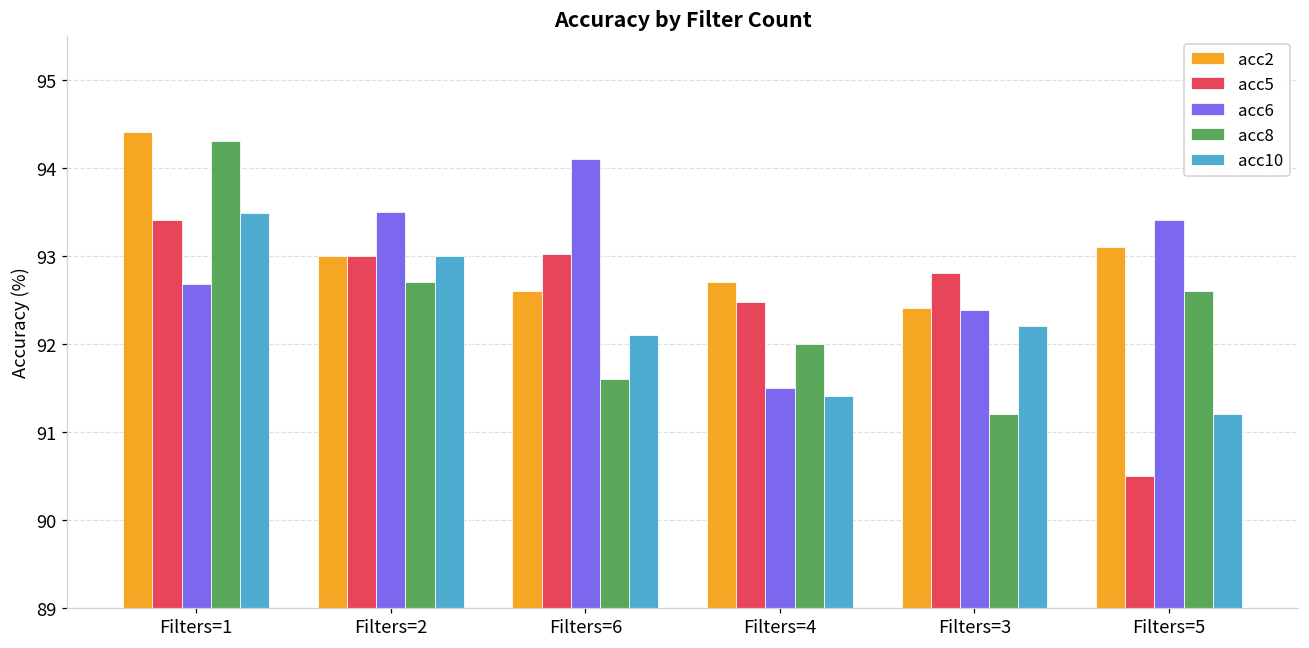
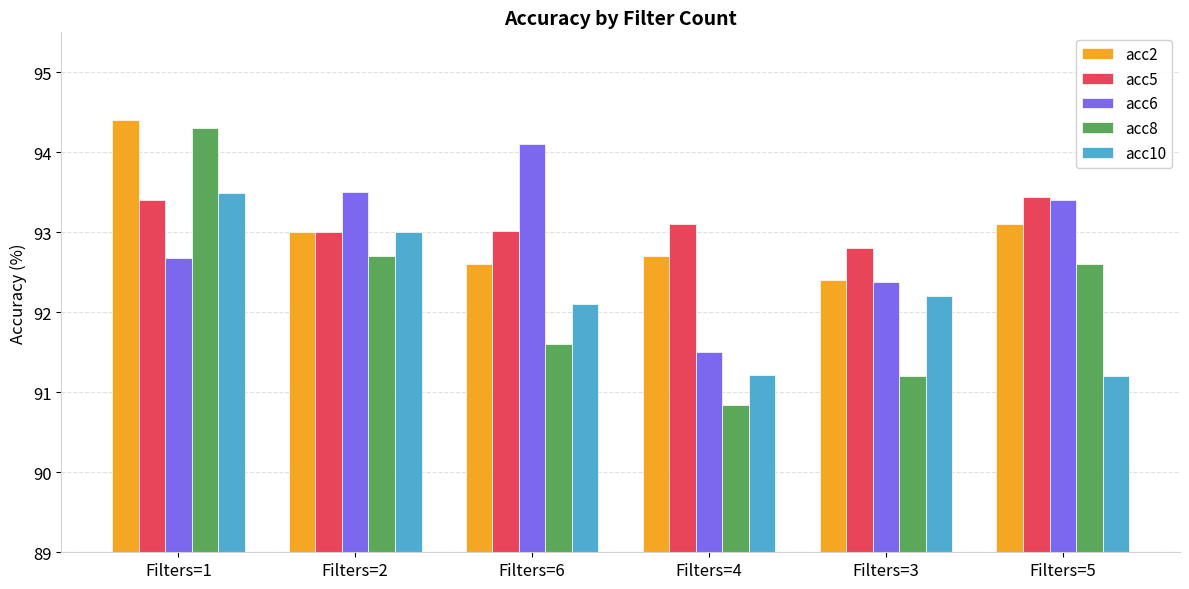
acc5, Filters=4: 92.5 -> 93.1
acc8, Filters=4: 92.0 -> 90.8
acc10, Filters=4: 91.4 -> 91.2
acc5, Filters=5: 90.5 -> 93.4
